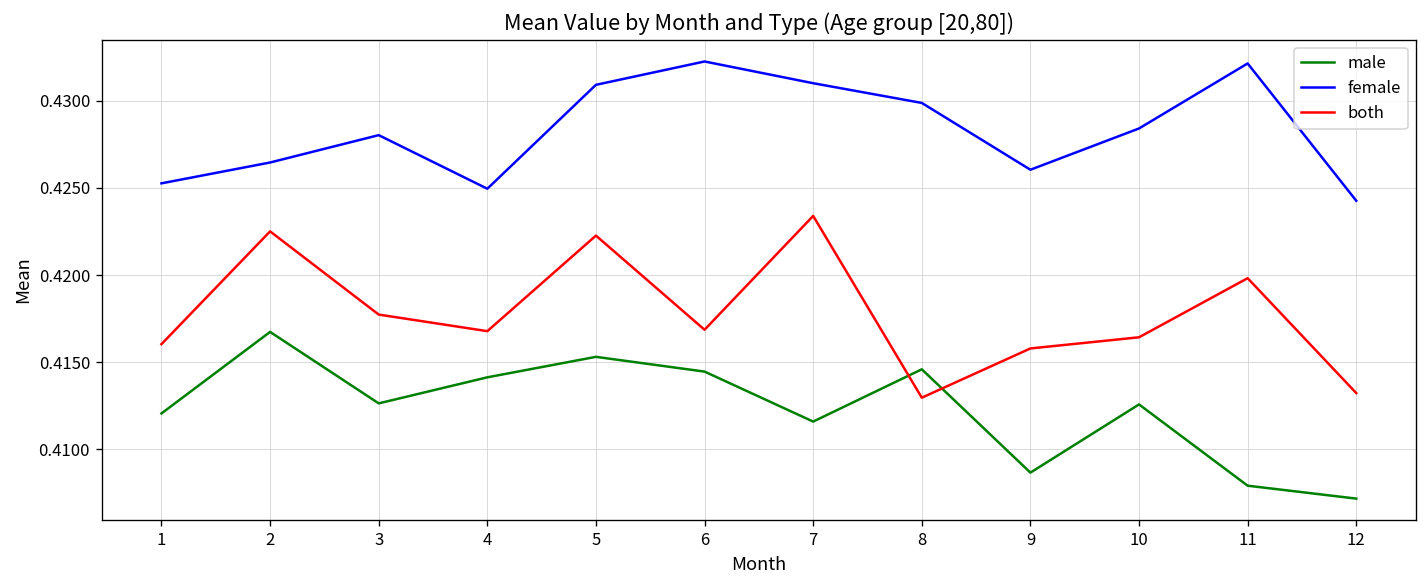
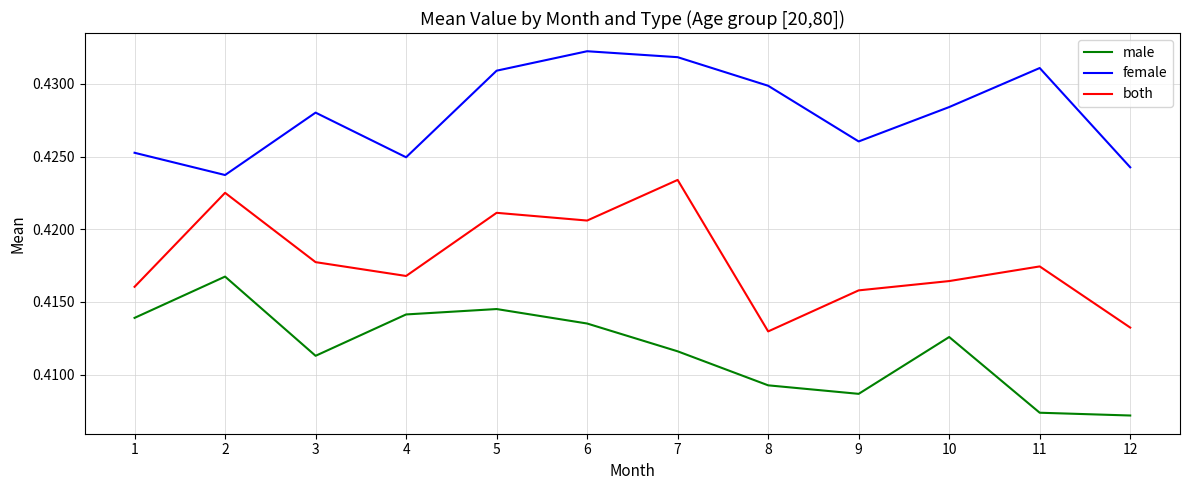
male, 1: 0.4121 -> 0.4139
female, 2: 0.4265 -> 0.4237
male, 3: 0.4126 -> 0.4113
male, 5: 0.4153 -> 0.4145
both, 5: 0.4223 -> 0.4211
male, 6: 0.4145 -> 0.4135
both, 6: 0.4169 -> 0.4206
female, 7: 0.4310 -> 0.4318
male, 8: 0.4146 -> 0.4093
male, 11: 0.4079 -> 0.4074
female, 11: 0.4321 -> 0.4311
both, 11: 0.4198 -> 0.4174
